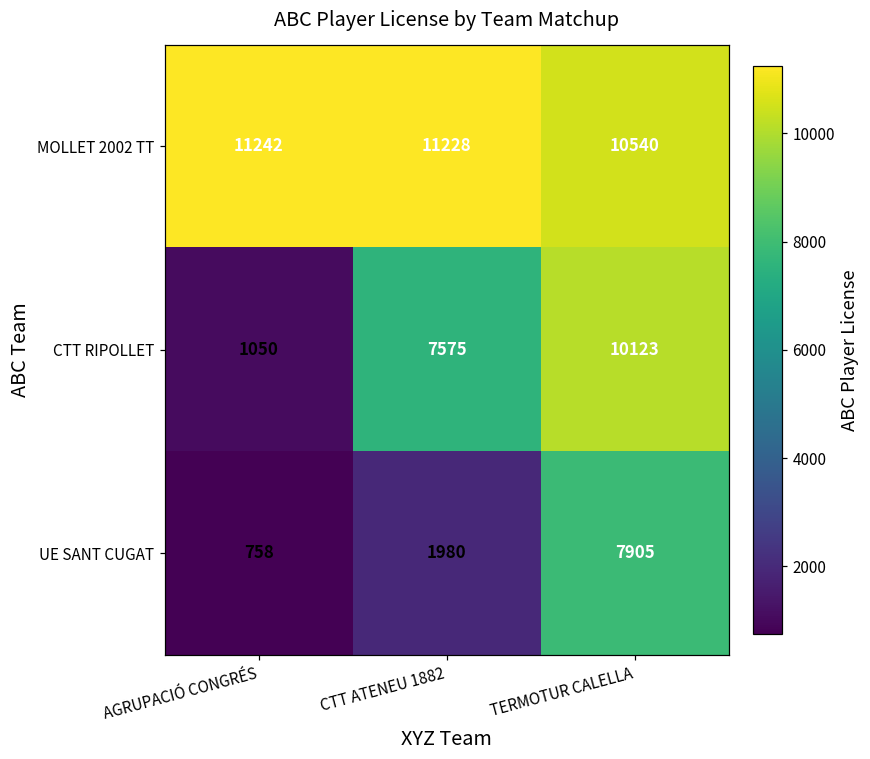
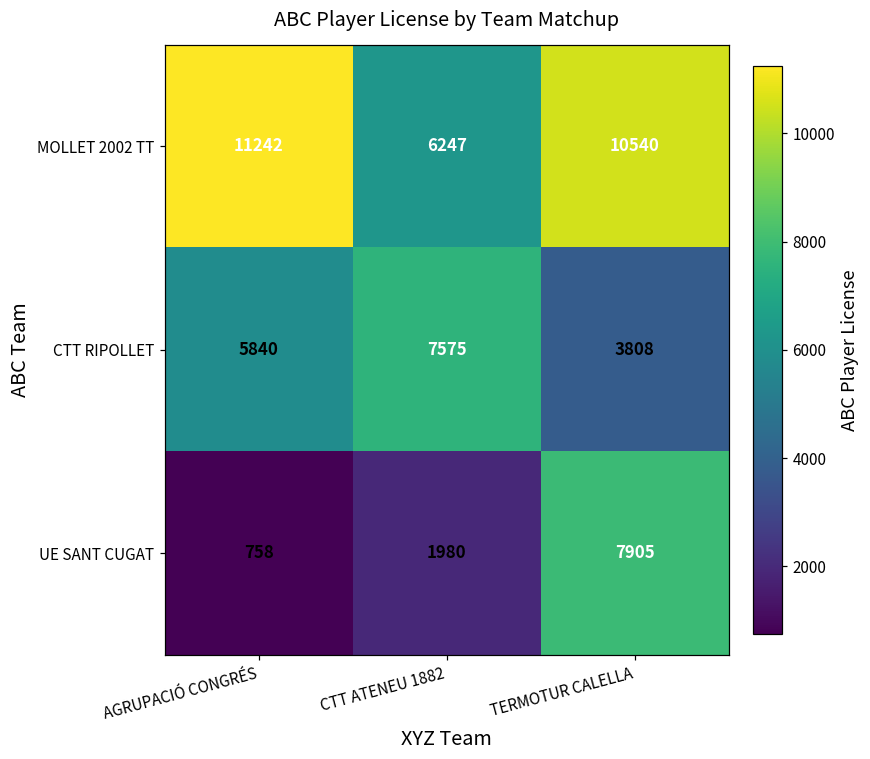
MOLLET 2002 TT, CTT ATENEU 1882: 11228 -> 6247
CTT RIPOLLET, AGRUPACIÓ CONGRÉS: 1050 -> 5840
CTT RIPOLLET, TERMOTUR CALELLA: 10123 -> 3808
